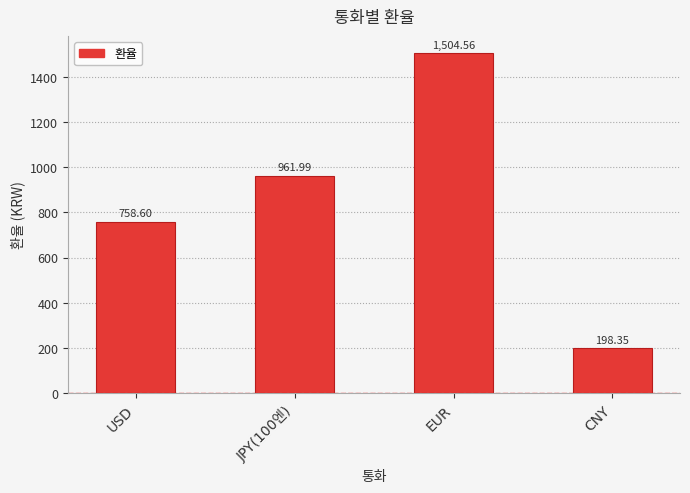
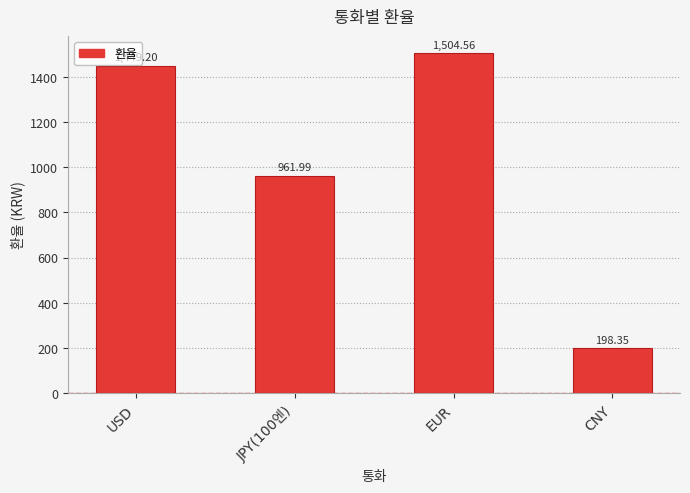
USD: 758.60 -> 1,449.20
